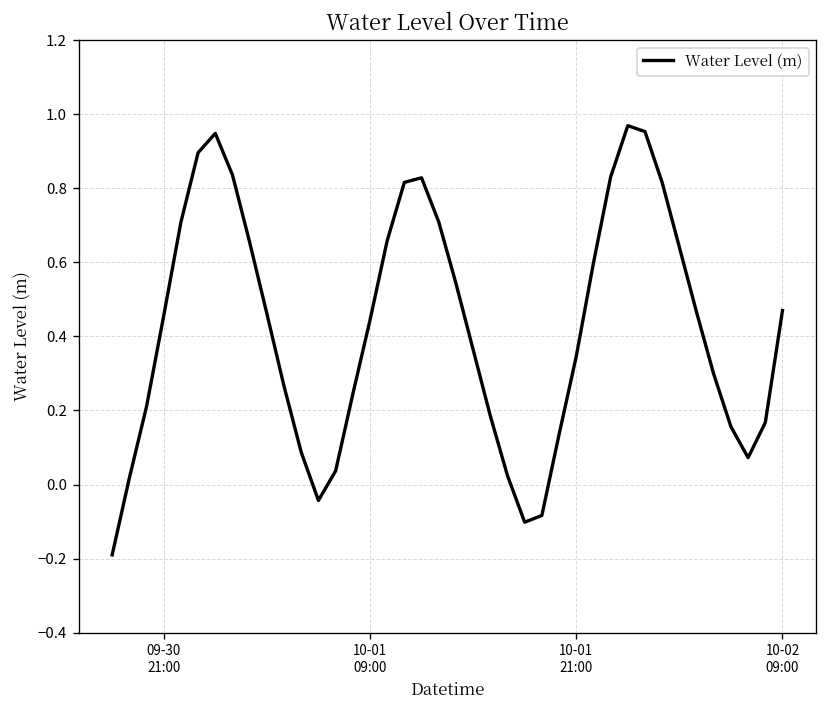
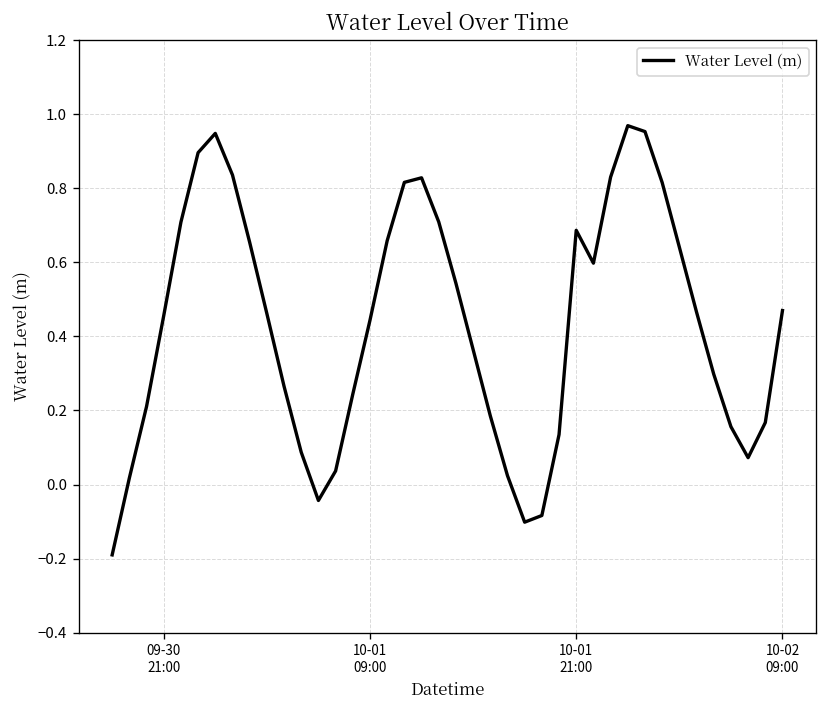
10-01 21:00: 0.35 -> 0.69
